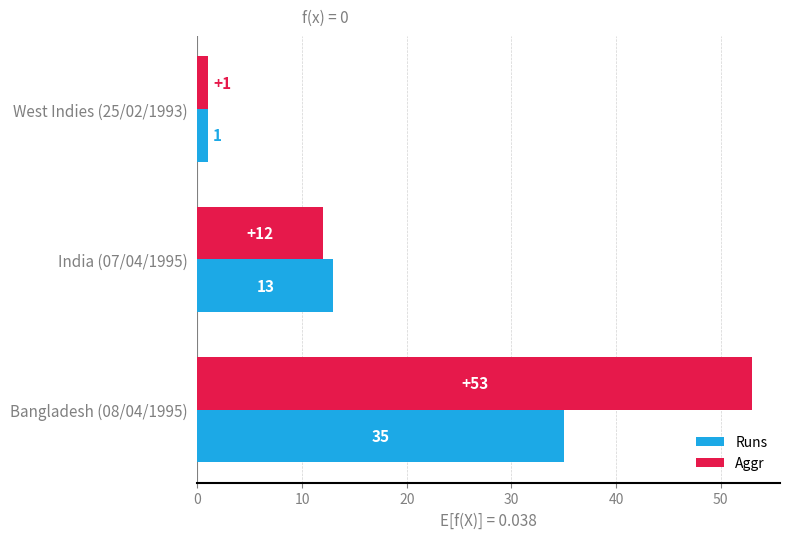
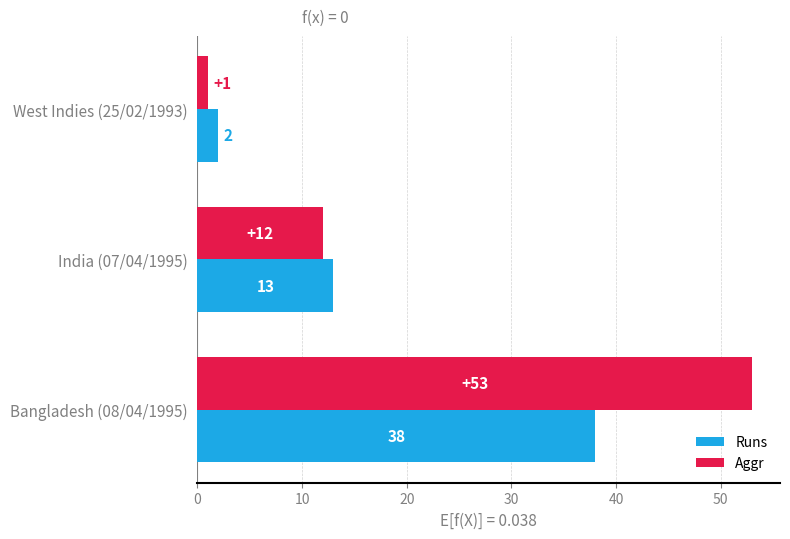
Runs, West Indies (25/02/1993): 1 -> 2
Runs, Bangladesh (08/04/1995): 35 -> 38
